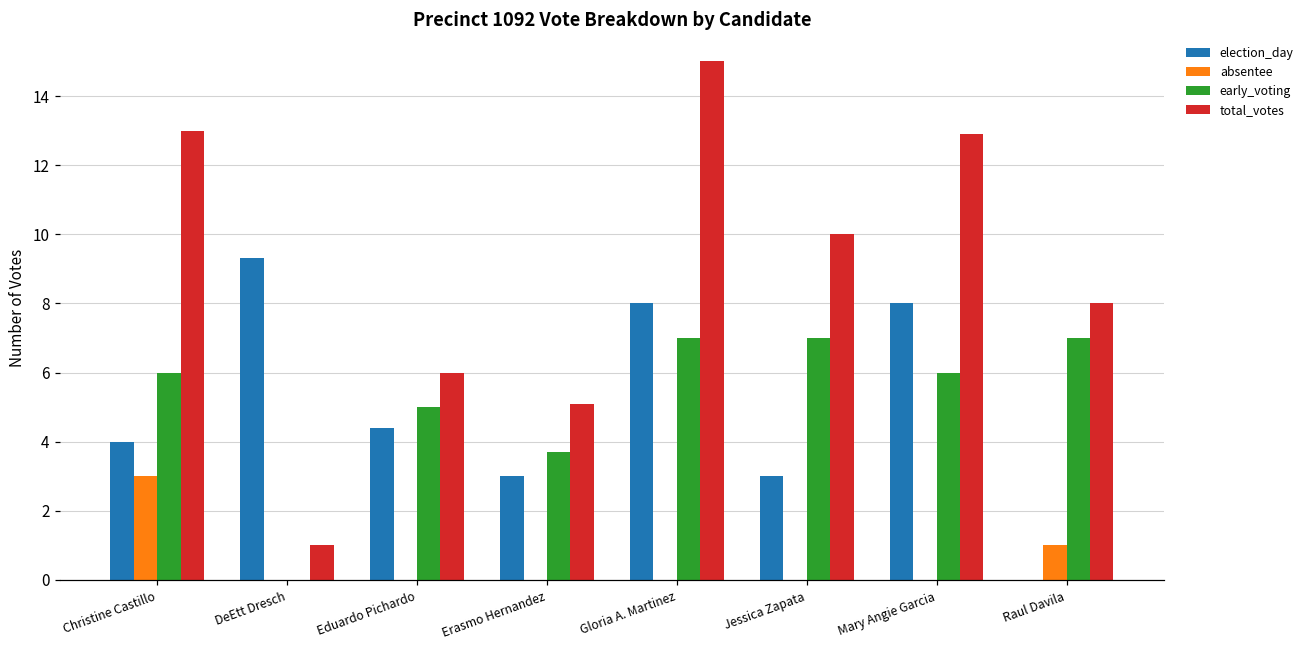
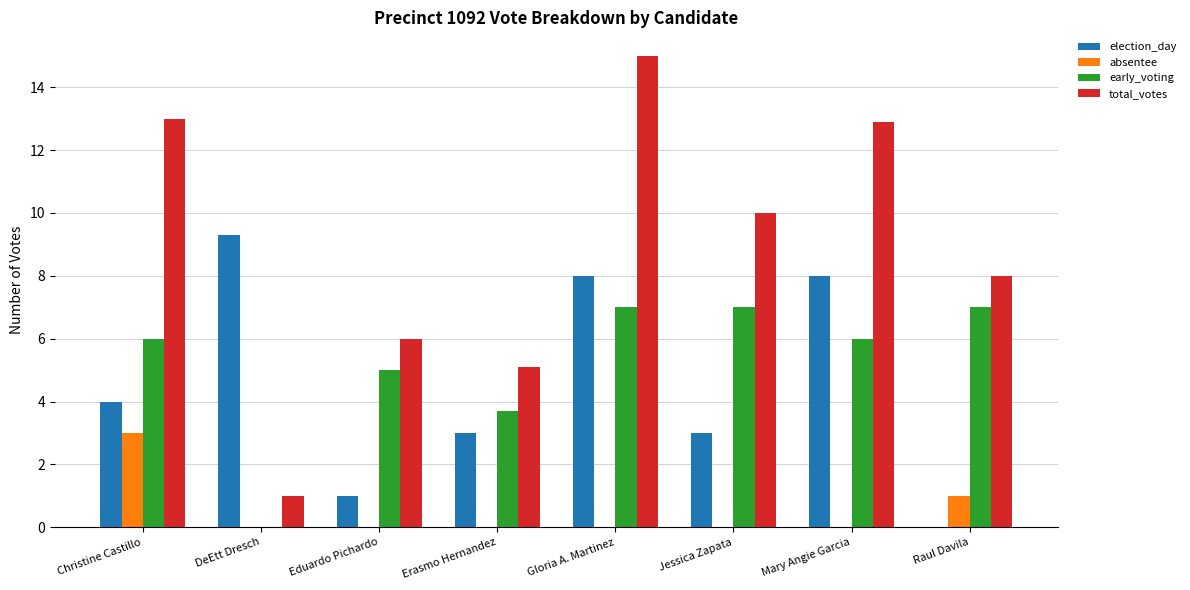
election_day, Eduardo Pichardo: 4.4 -> 1.0
